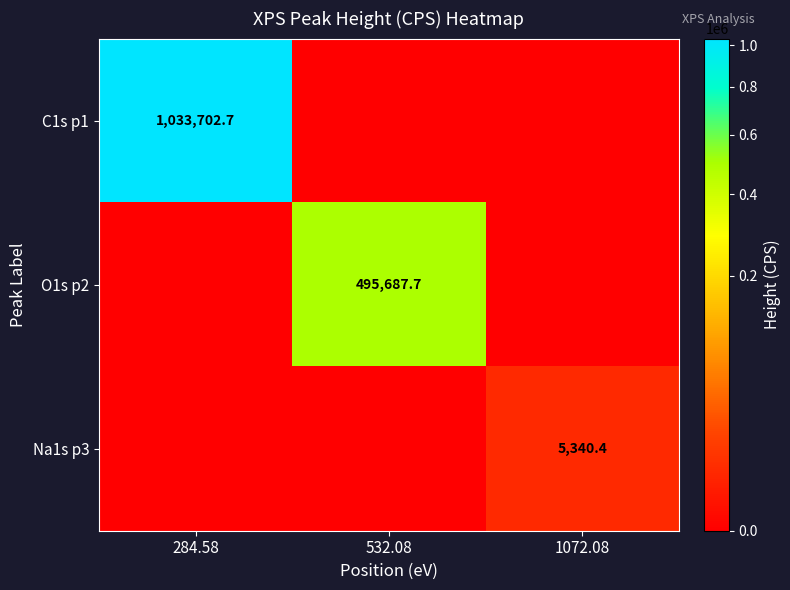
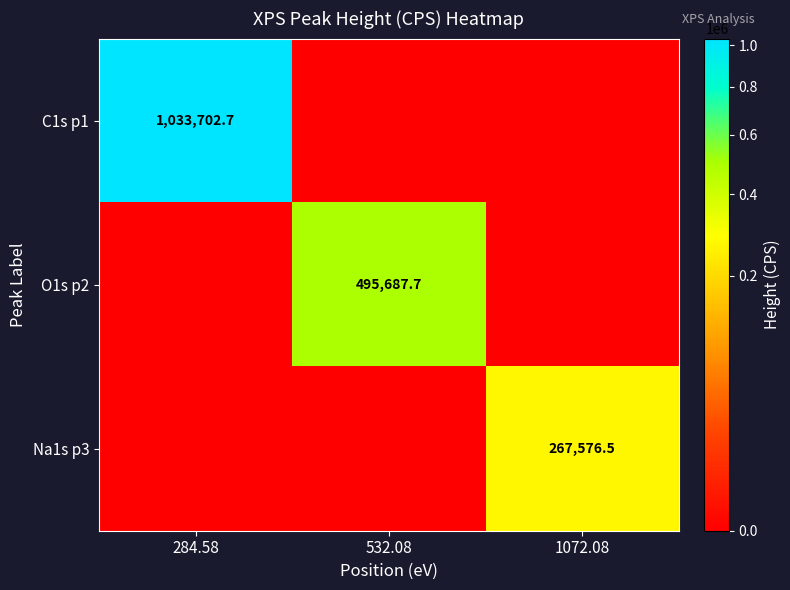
Na1s p3, 1072.08: 5,340.4 -> 267,576.5
